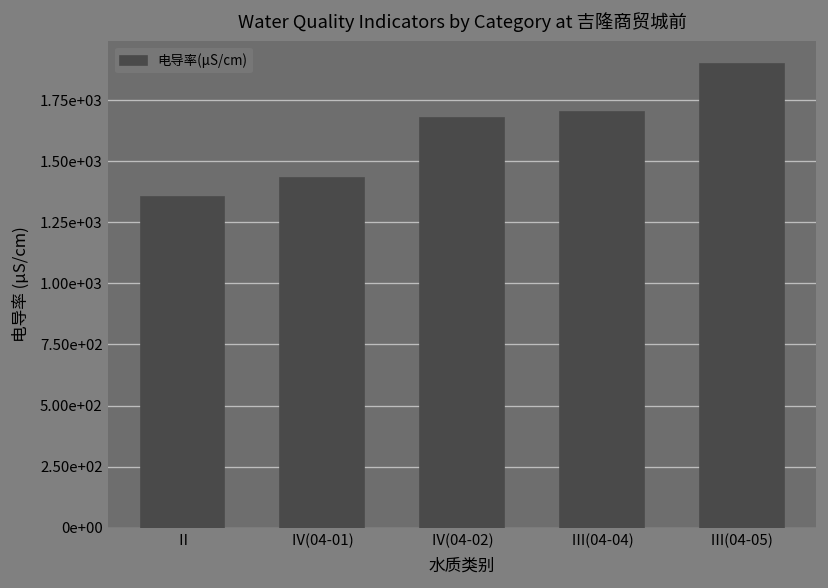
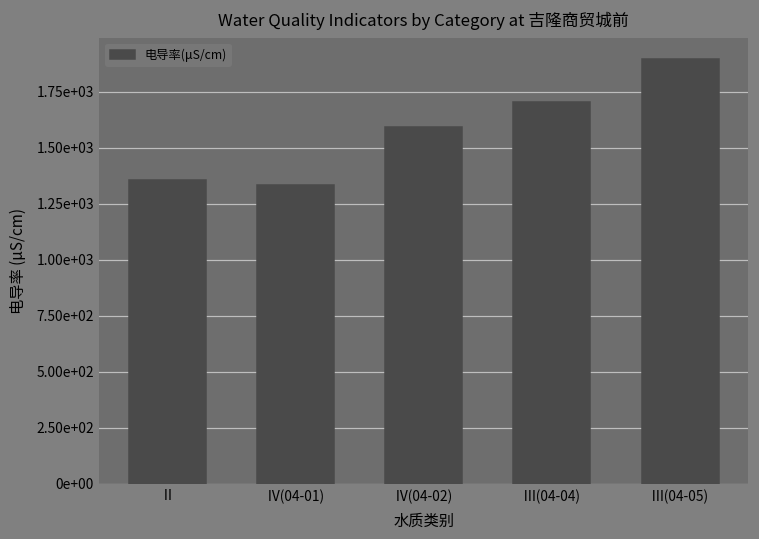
Ⅳ(04-01): 1430 -> 1330
Ⅳ(04-02): 1670 -> 1590
